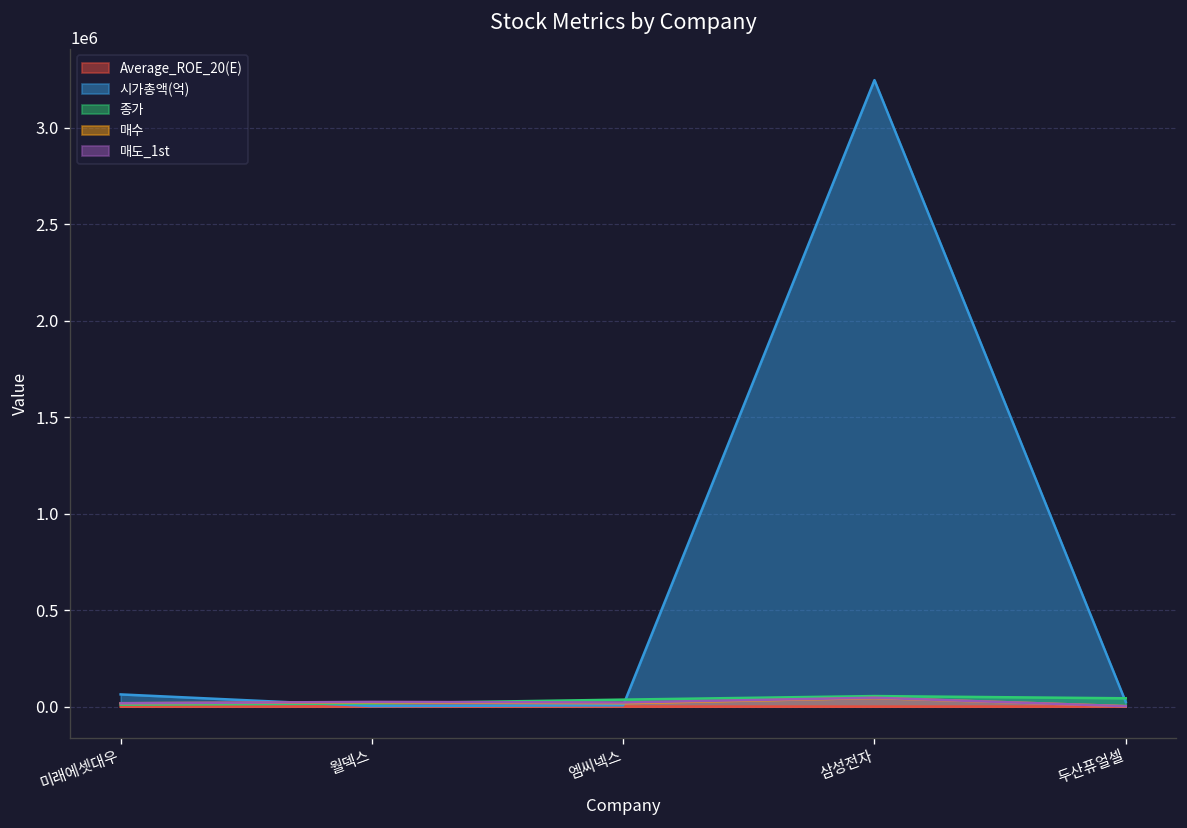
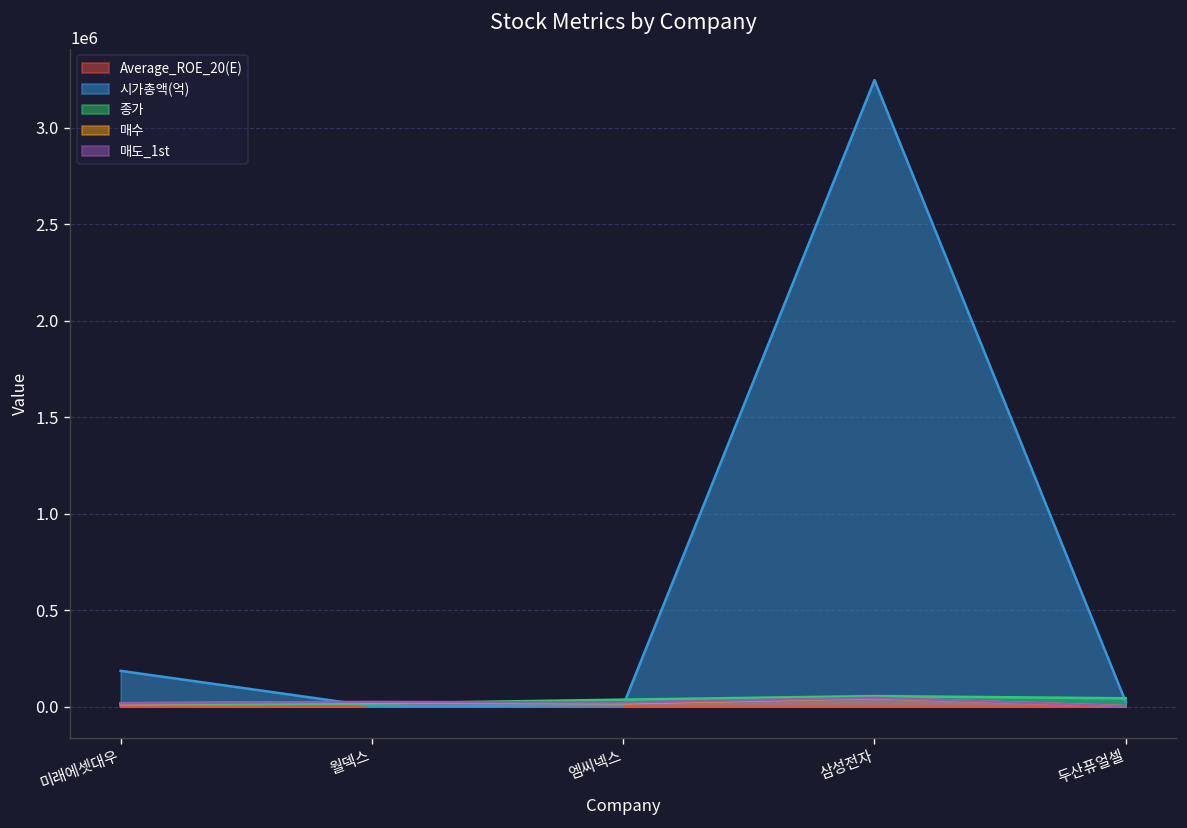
시가총액(억), 미래에셋대우: 60000 -> 190000
